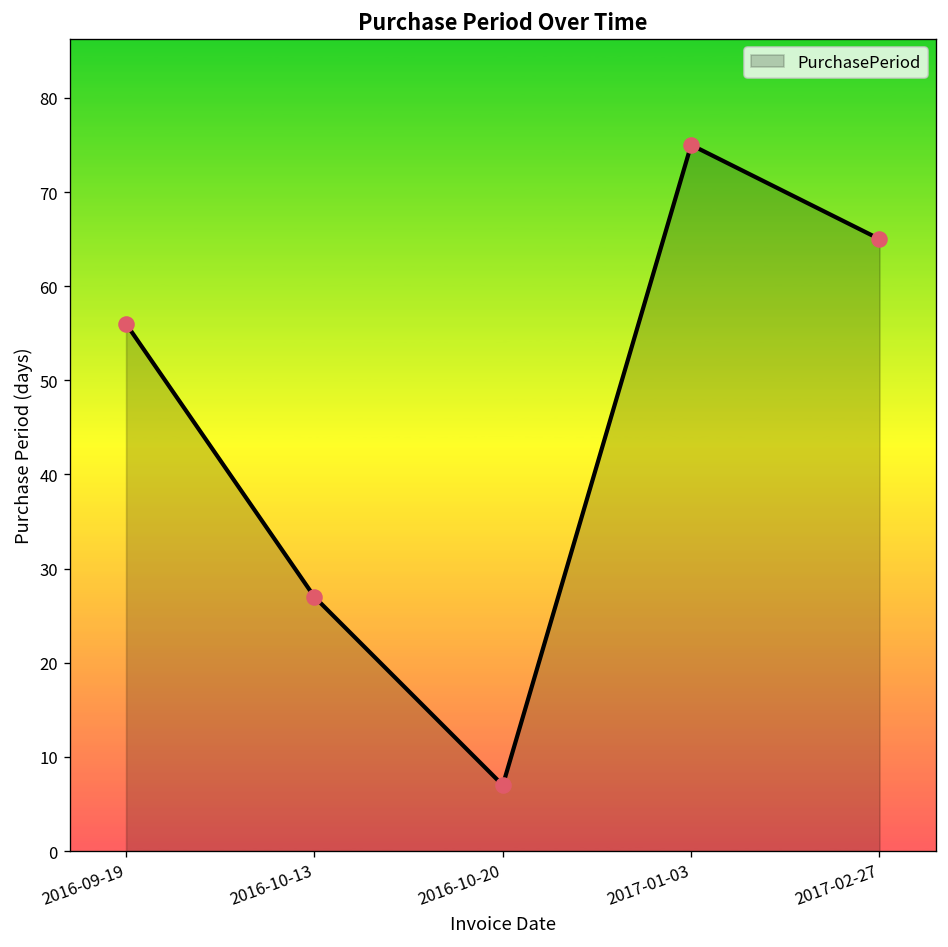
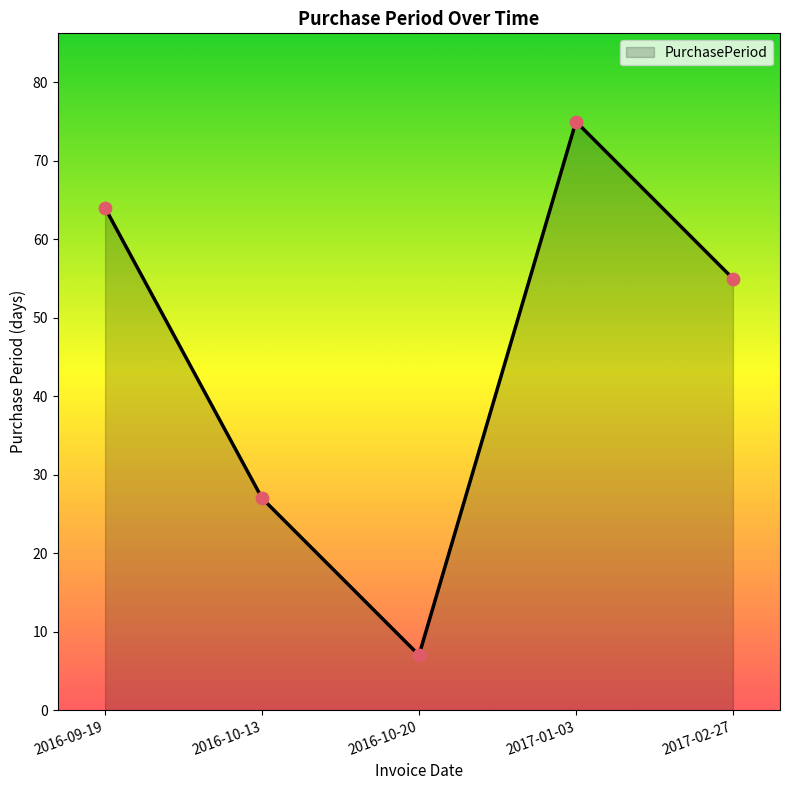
2016-09-19: 56 -> 64
2017-02-27: 65 -> 55
